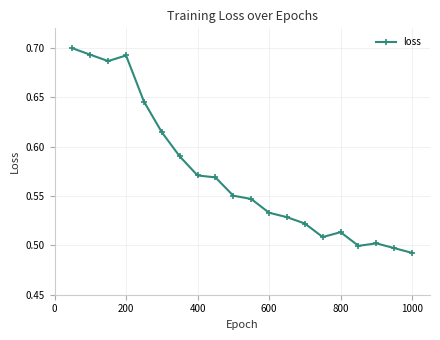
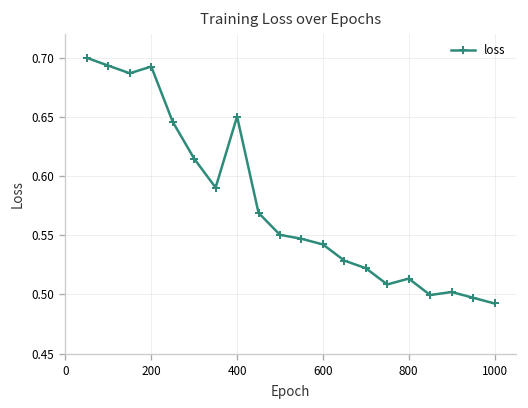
400: 0.57 -> 0.65
600: 0.53 -> 0.54
